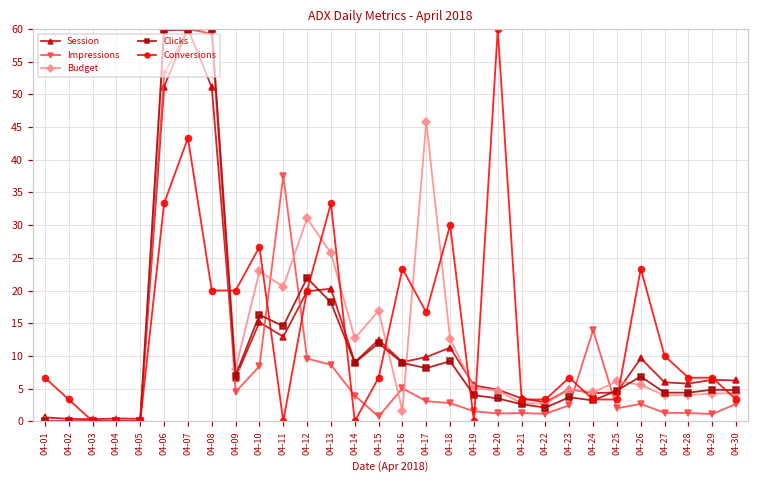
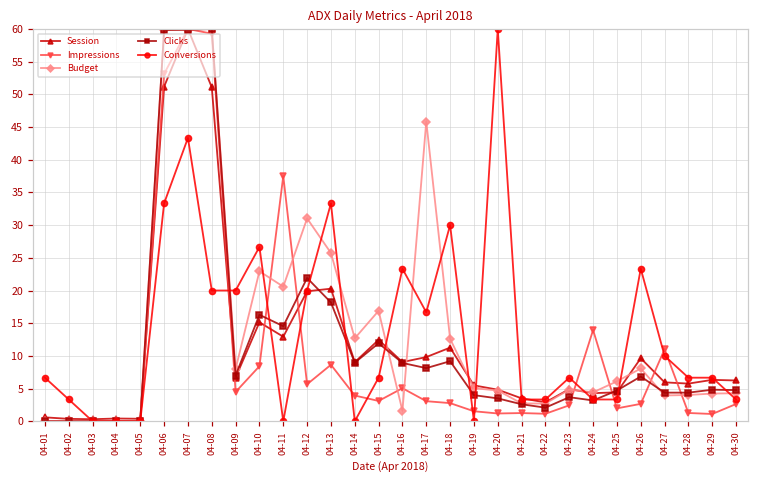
Impressions, 04-12: 10 -> 6
Impressions, 04-15: 1 -> 3
Budget, 04-26: 6 -> 8
Impressions, 04-27: 1 -> 11
